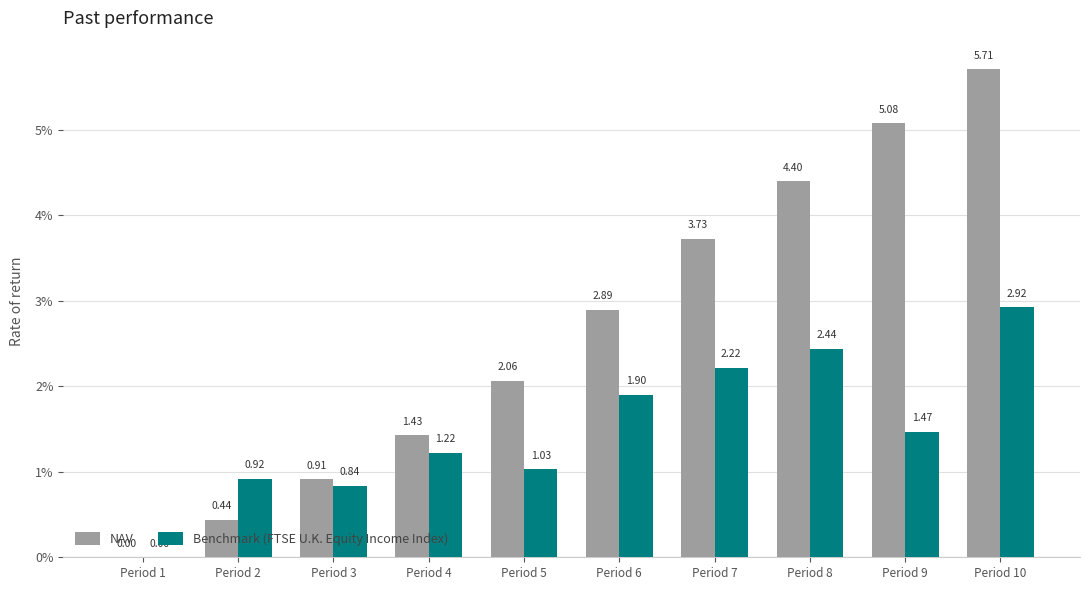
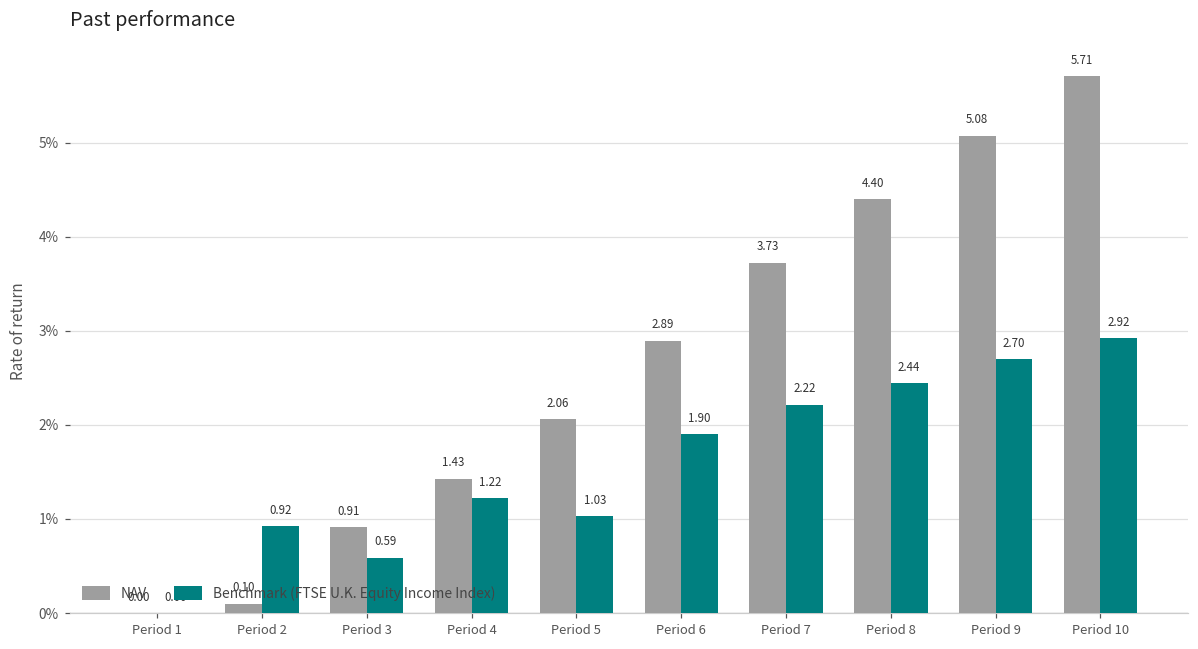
NAV, Period 2: 0.44 -> 0.10
Benchmark (FTSE U.K. Equity Income Index), Period 3: 0.84 -> 0.59
Benchmark (FTSE U.K. Equity Income Index), Period 9: 1.47 -> 2.70
